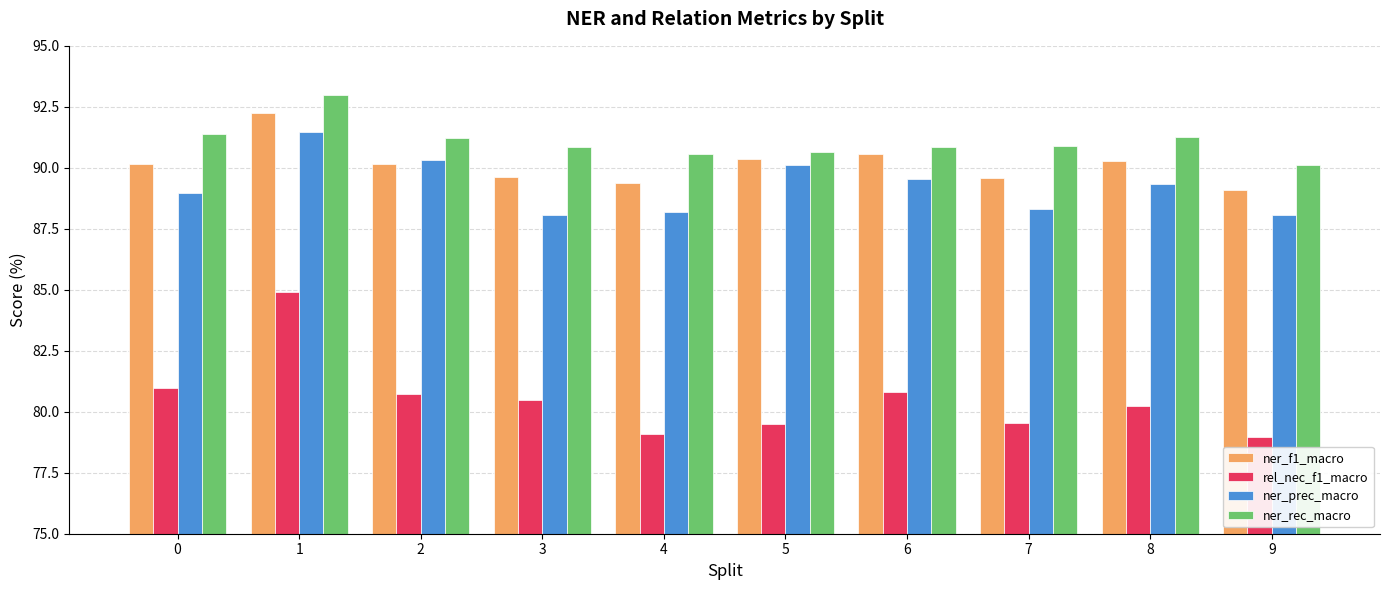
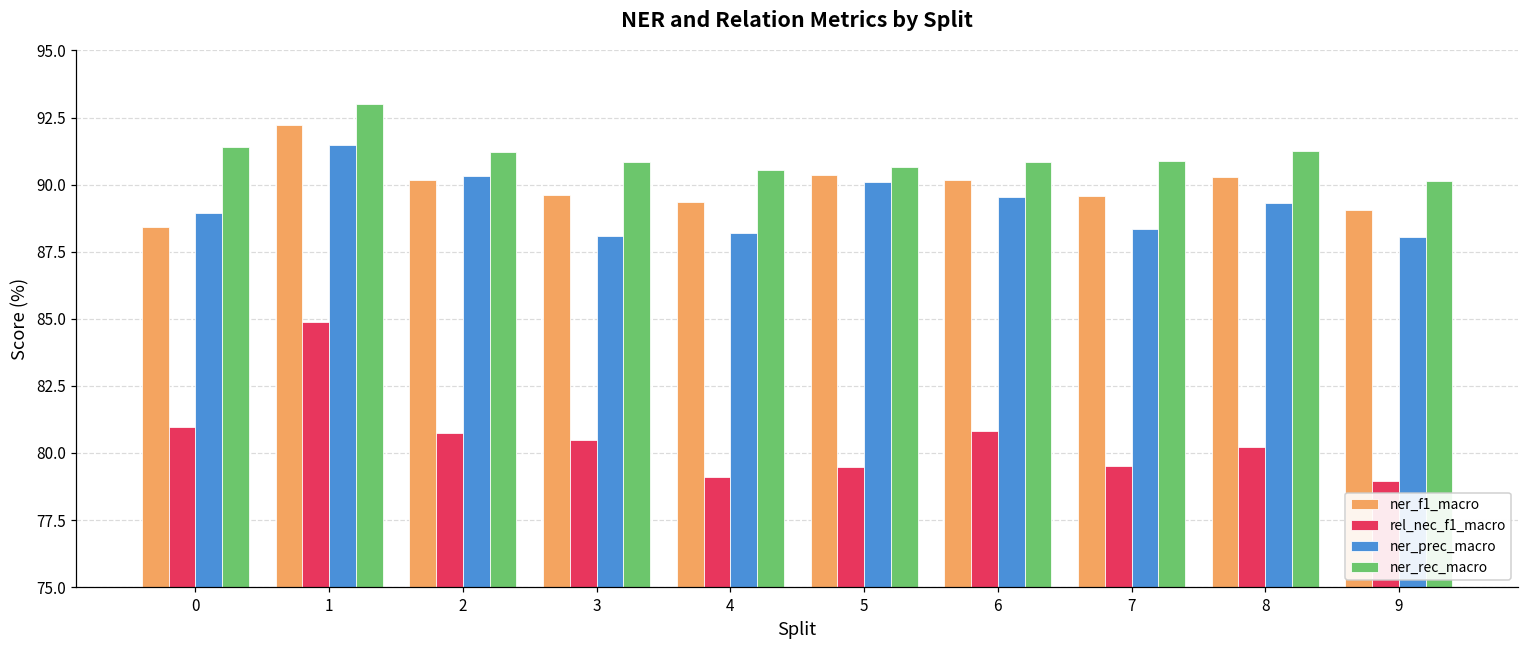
ner_f1_macro, 0: 90.2 -> 88.4
ner_f1_macro, 6: 90.6 -> 90.2
